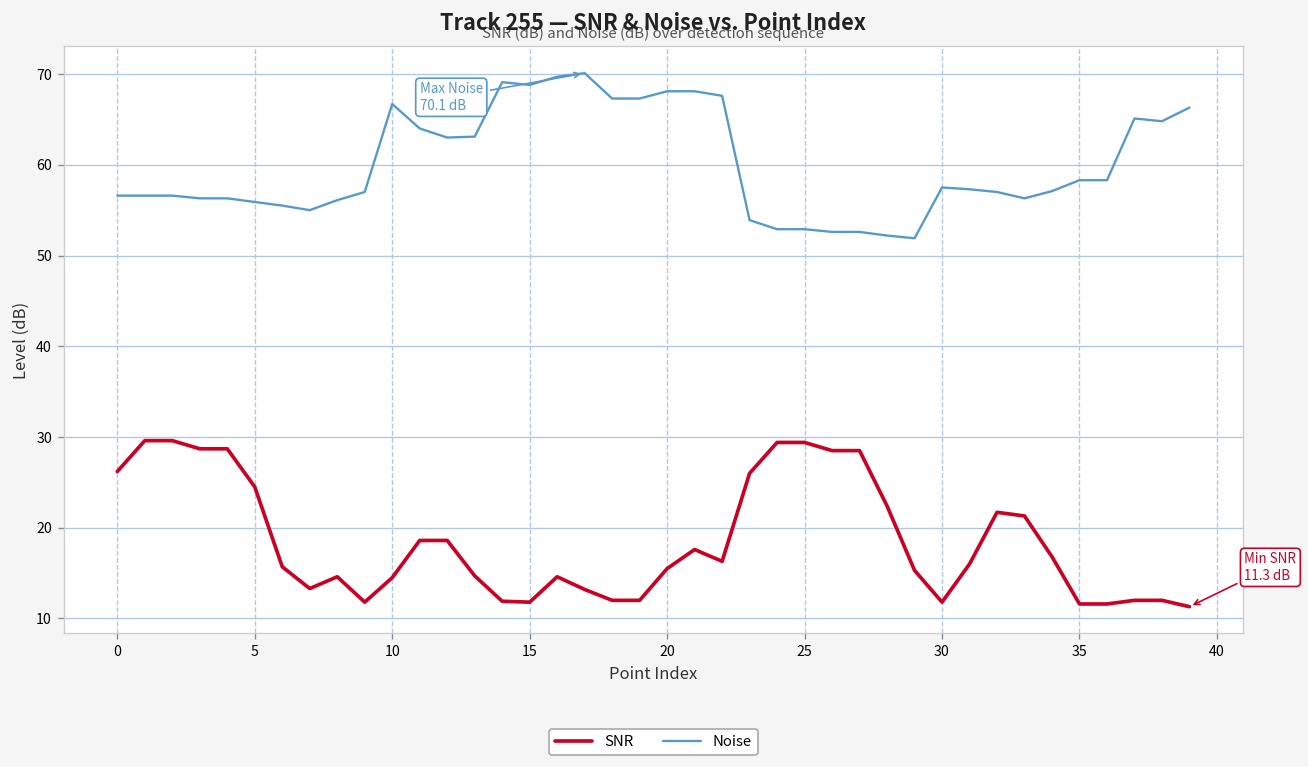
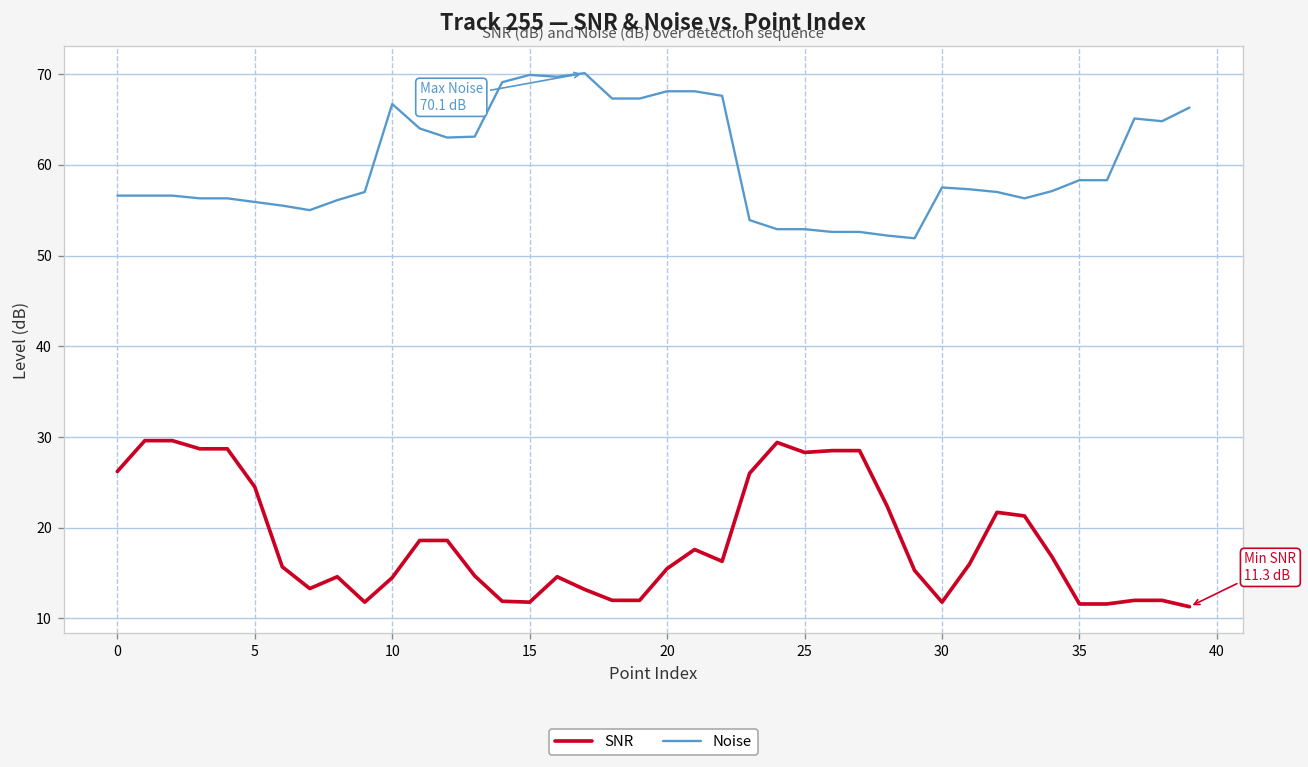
Noise, 15: 69 -> 70
SNR, 25: 29 -> 28
